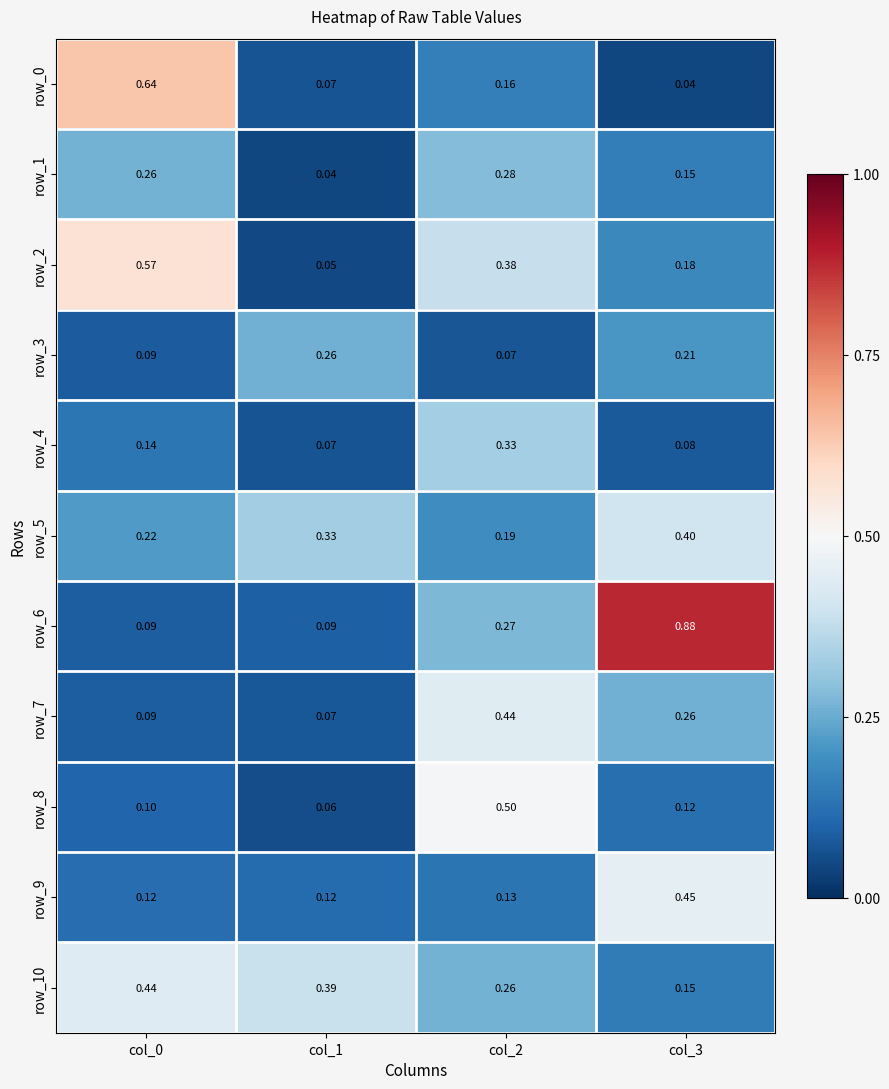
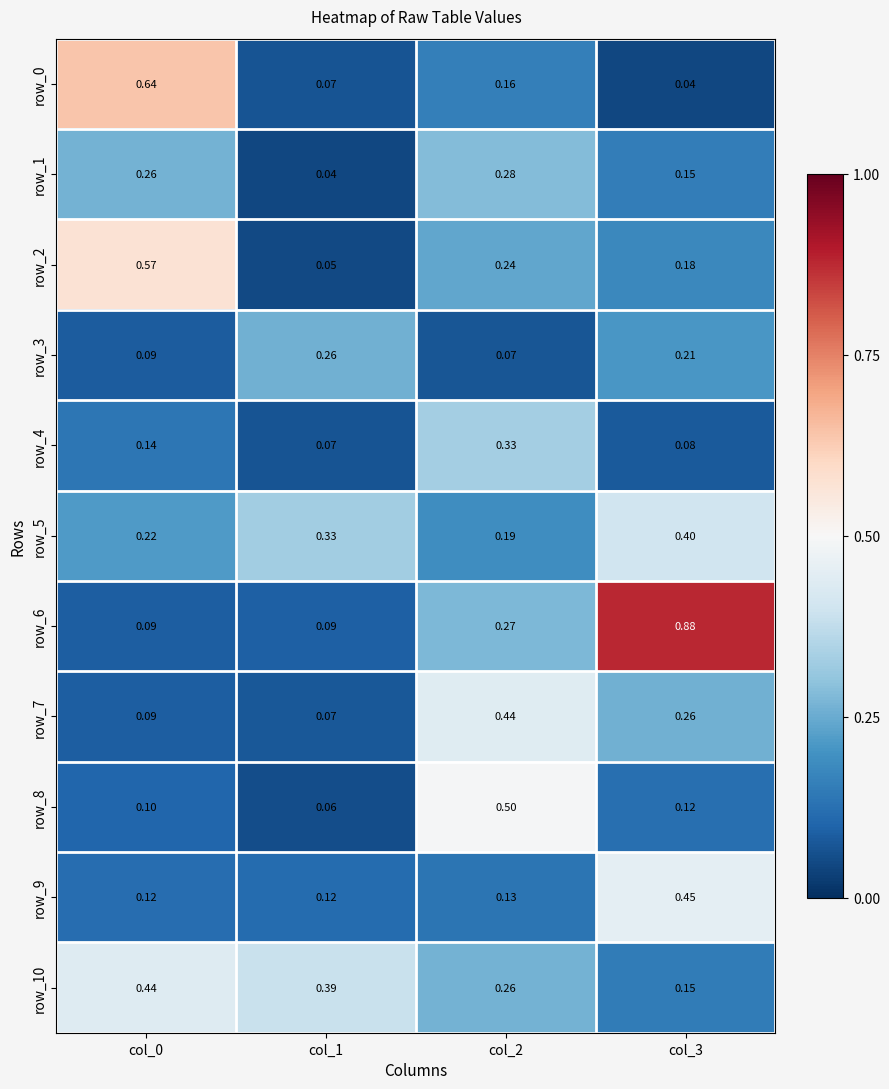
row_2, col_2: 0.38 -> 0.24
